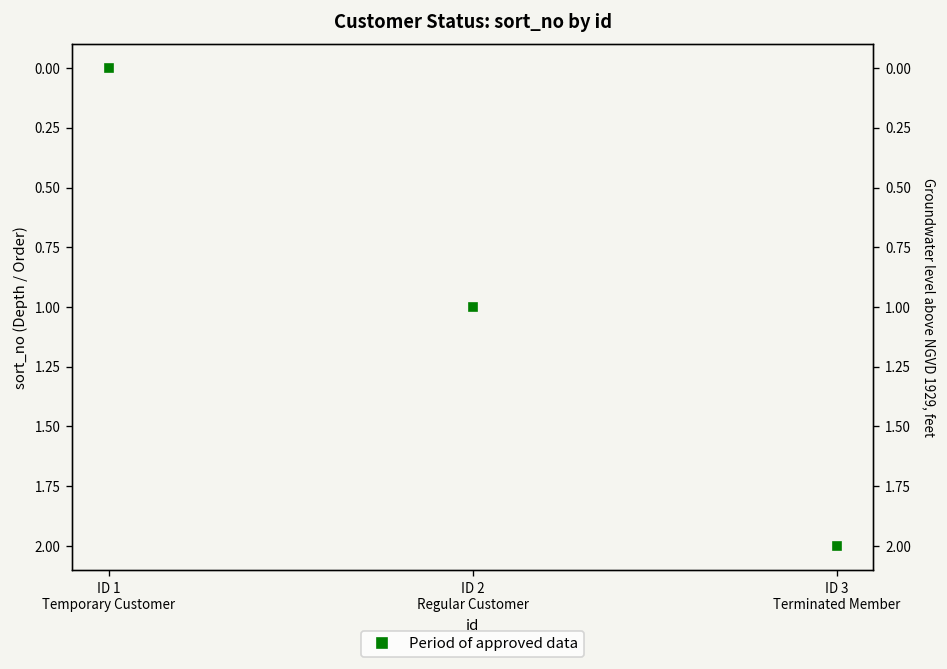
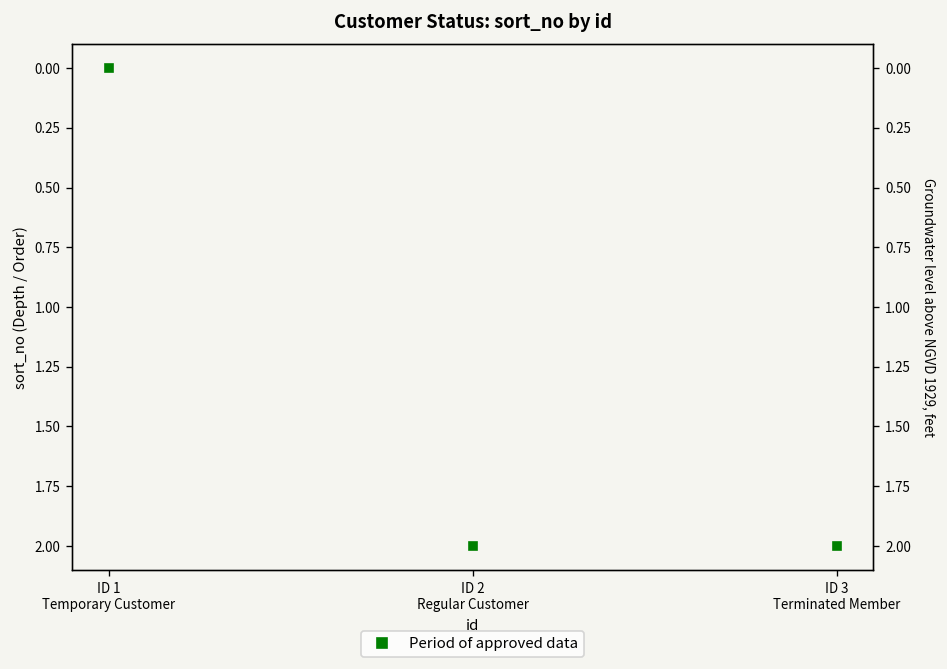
ID 2 Regular Customer: 1 -> 2
